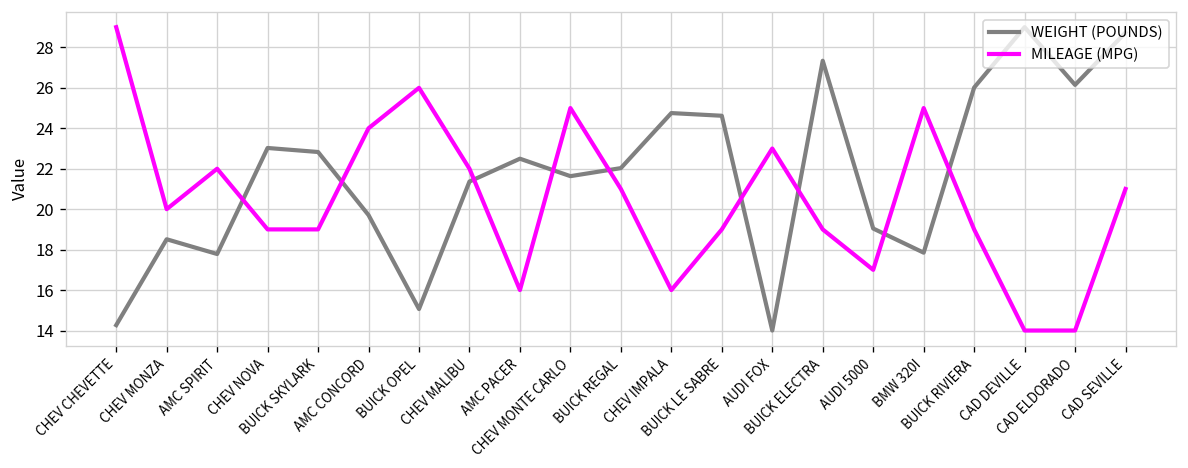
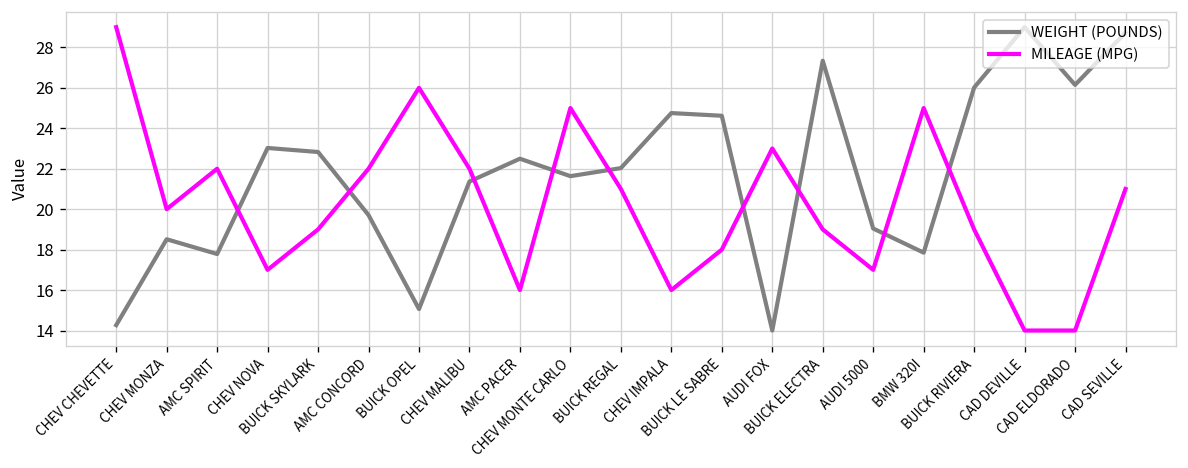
MILEAGE (MPG), CHEV NOVA: 19 -> 17
MILEAGE (MPG), AMC CONCORD: 24 -> 22
MILEAGE (MPG), BUICK LE SABRE: 19 -> 18
